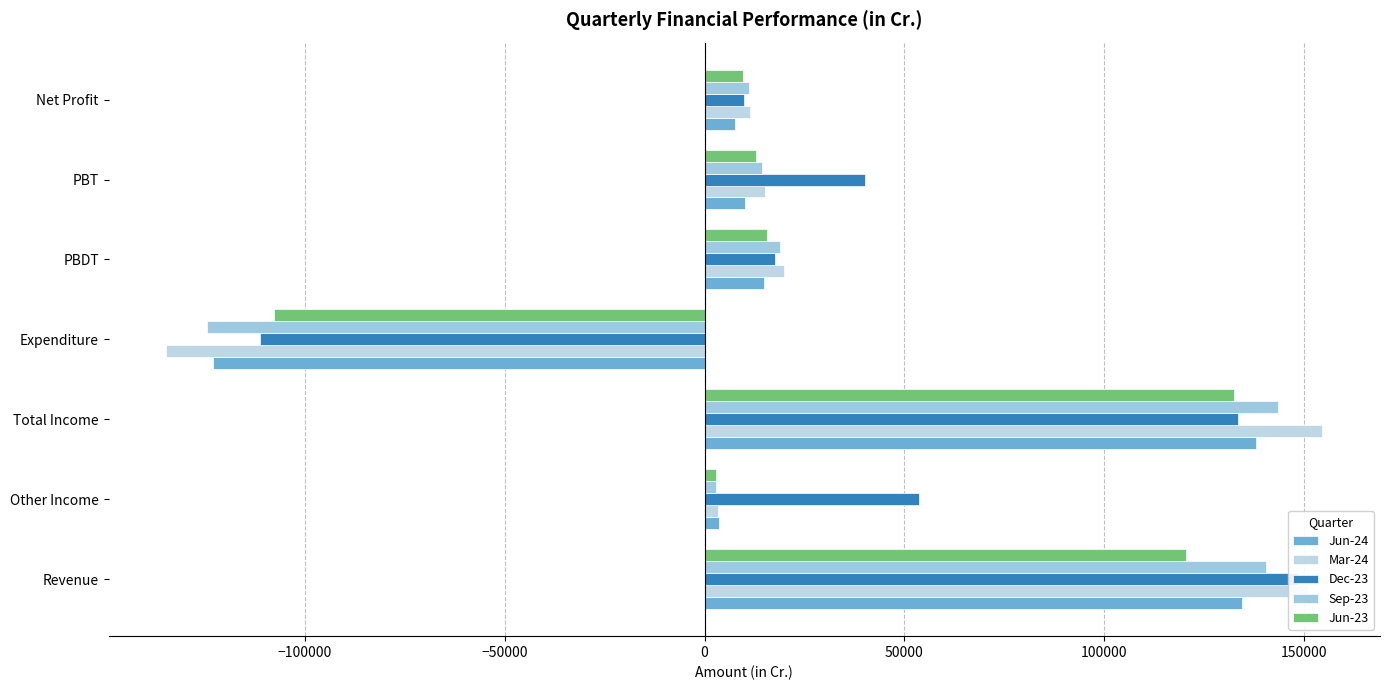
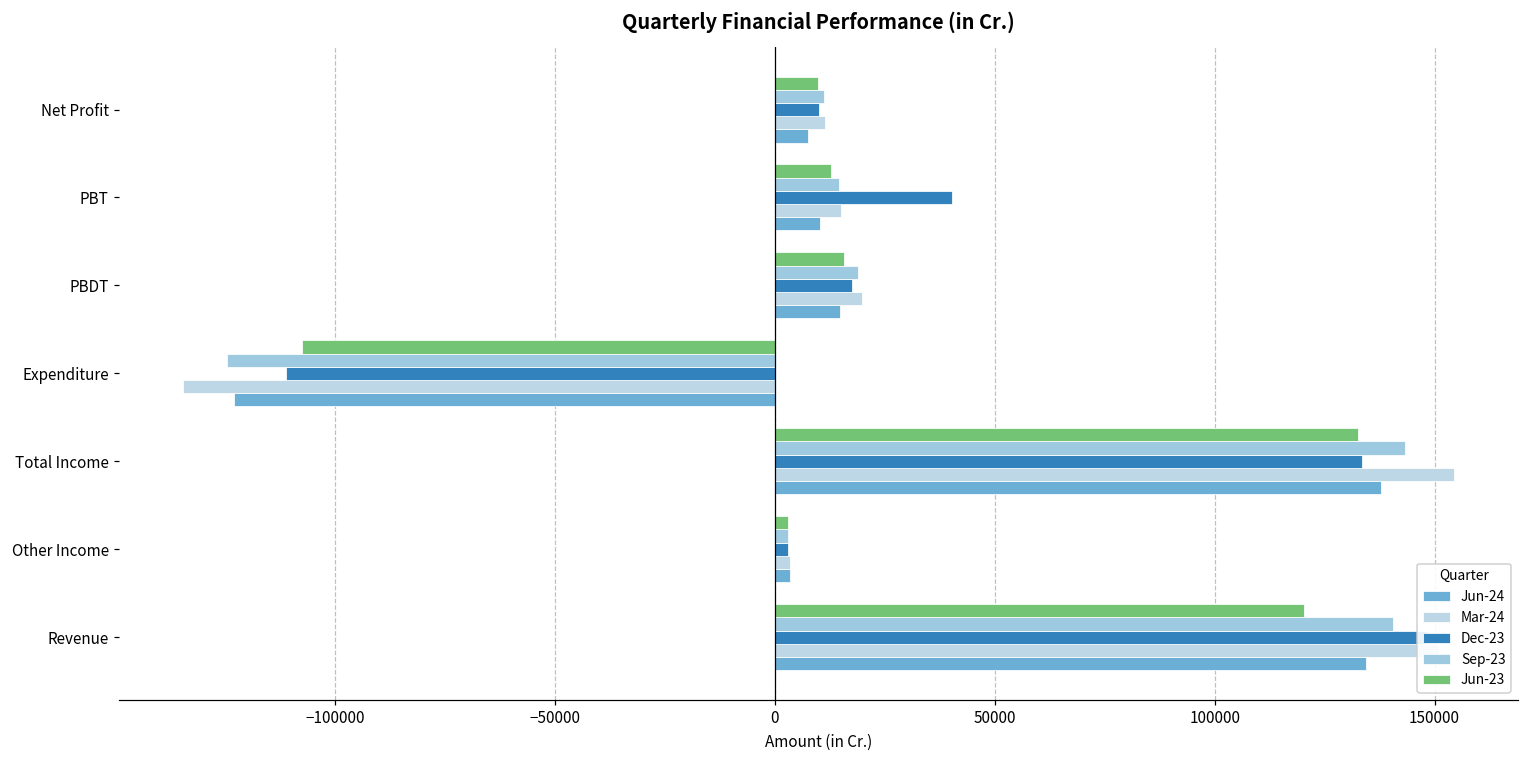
Dec-23, Other Income: 54000 -> 3000
